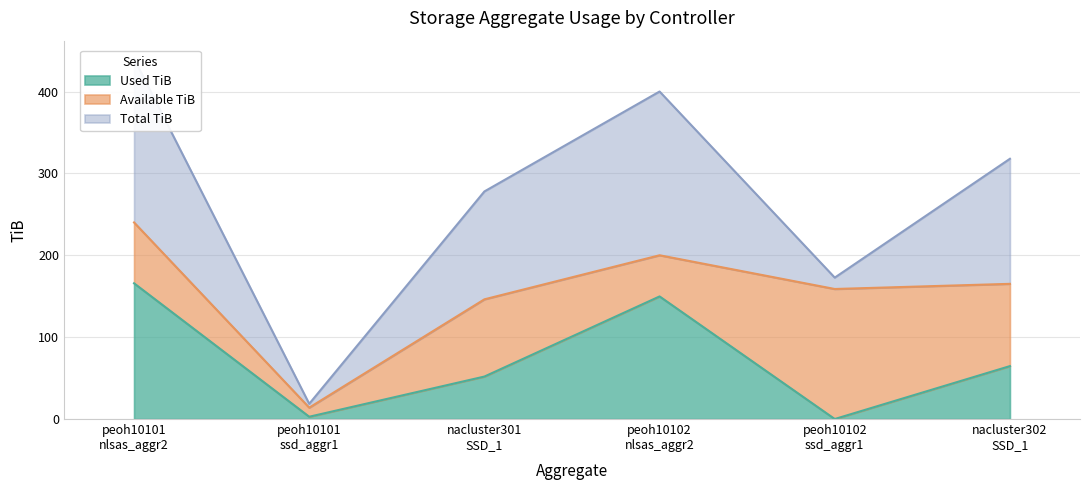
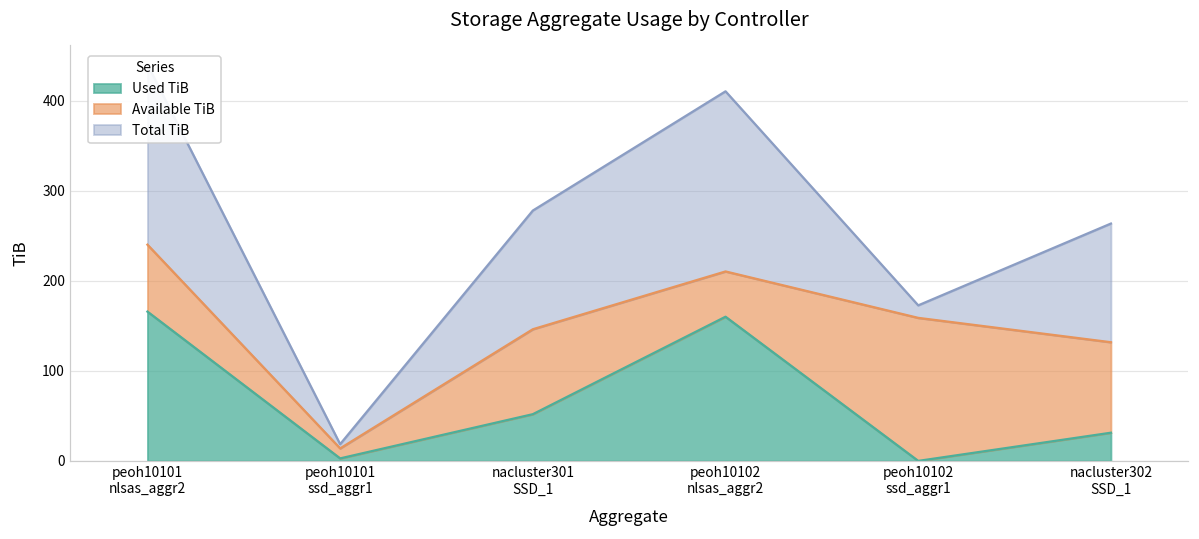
Used TiB, peoh10102 nlsas_aggr2: 150 -> 160
Used TiB, nacluster302 SSD_1: 60 -> 30
Total TiB, nacluster302 SSD_1: 150 -> 130
